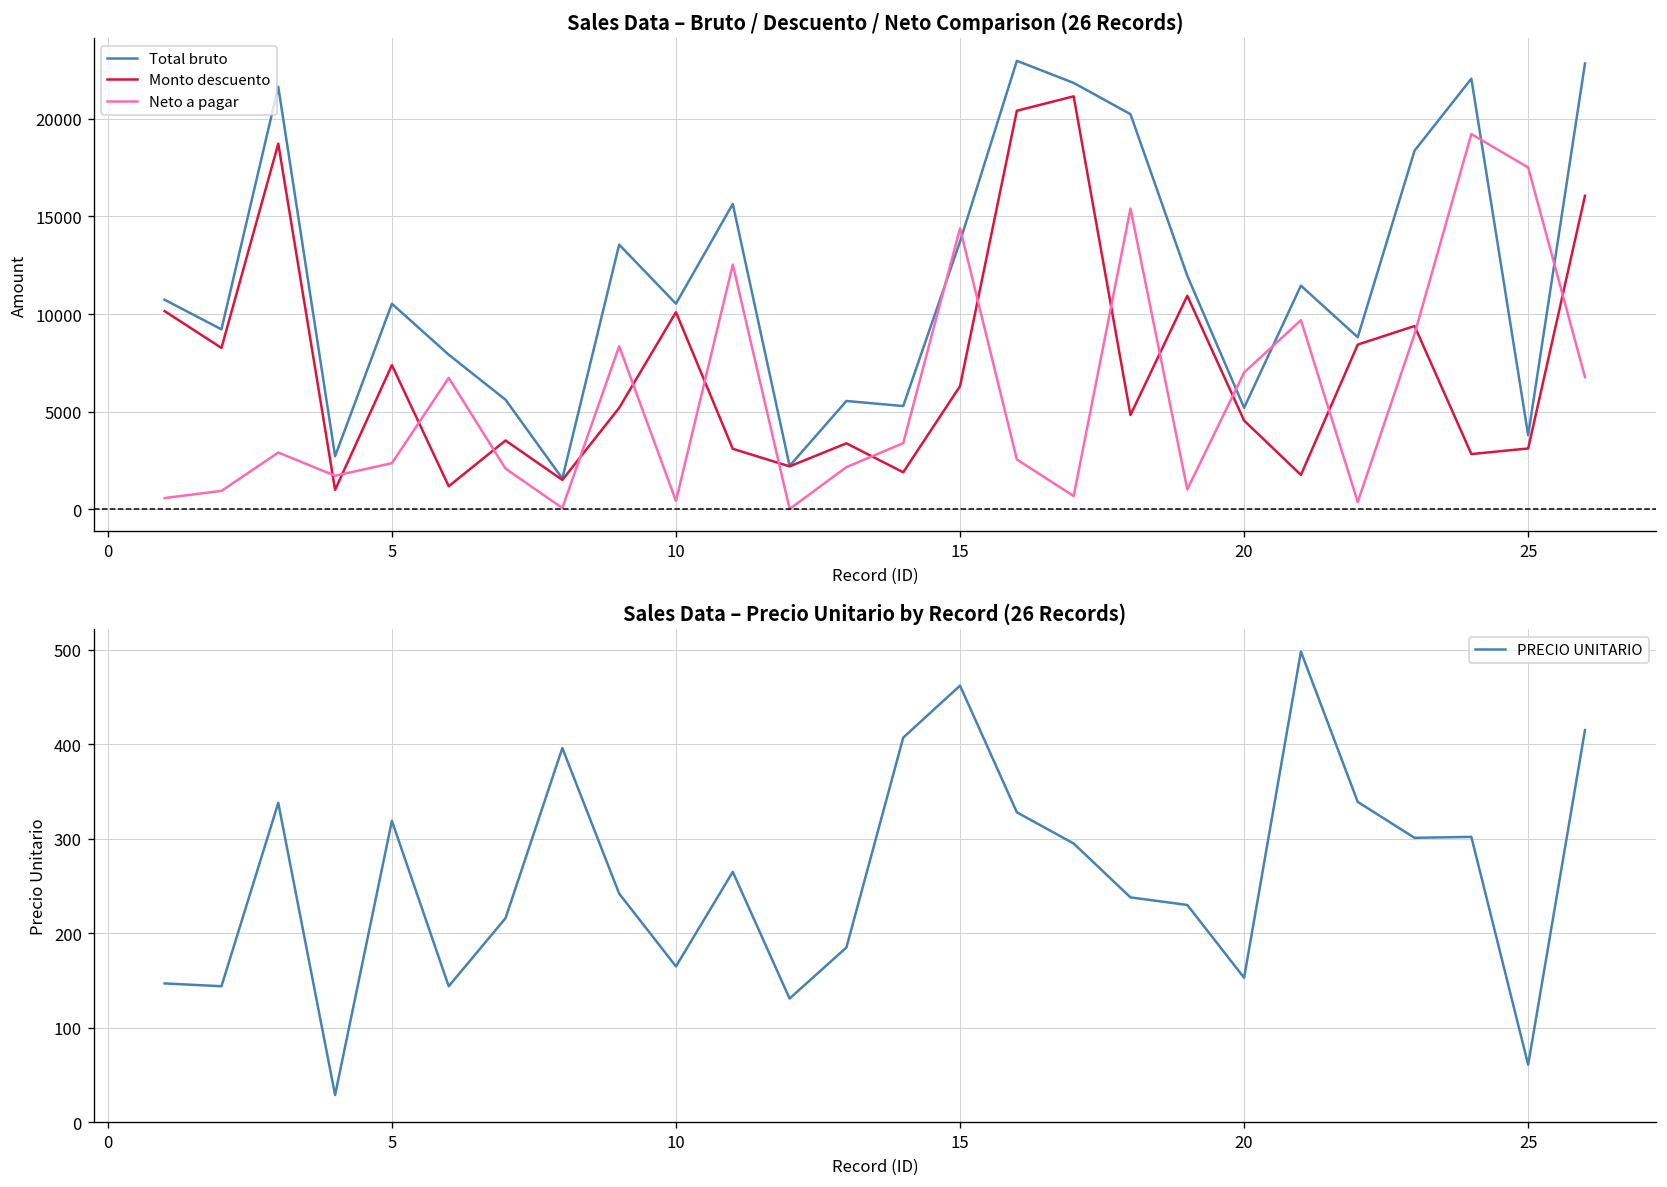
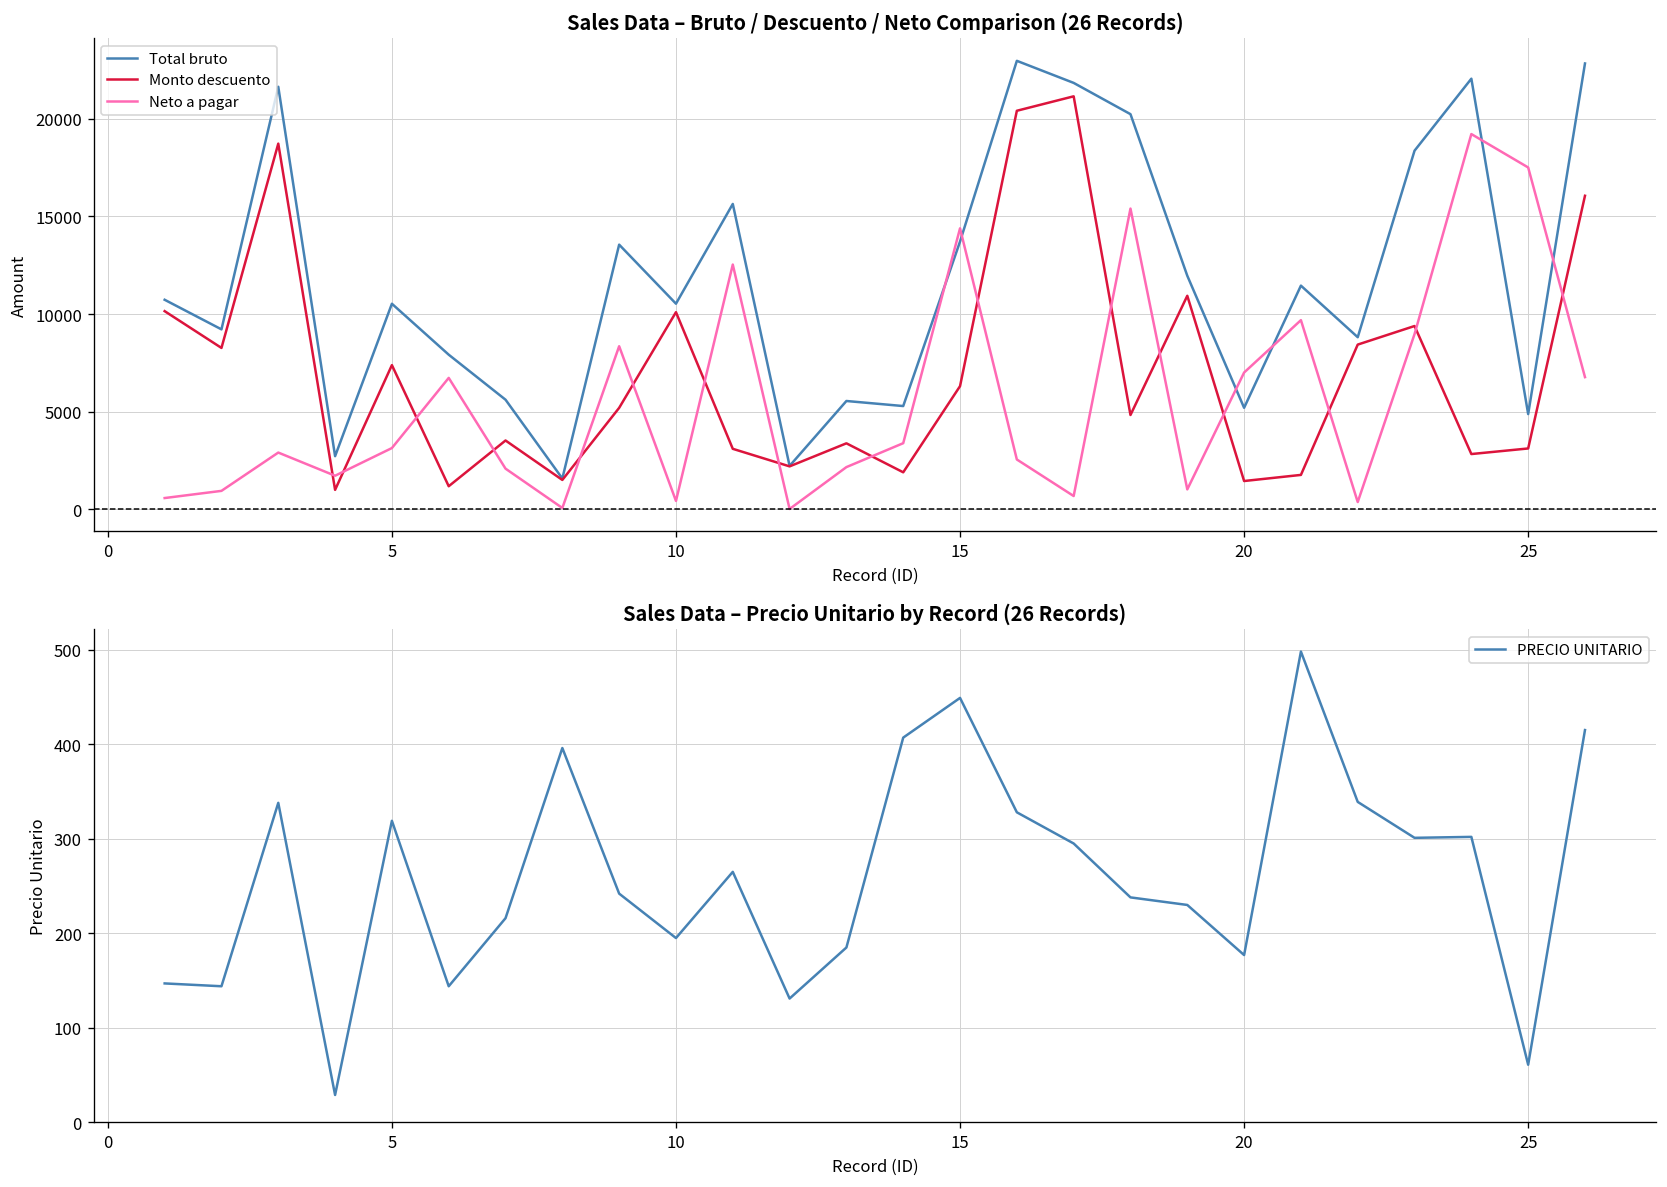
Sales Data – Bruto / Descuento / Neto Comparison (26 Records), Neto a pagar, 5: 2400 -> 3100
Sales Data – Bruto / Descuento / Neto Comparison (26 Records), Monto descuento, 20: 4500 -> 1500
Sales Data – Bruto / Descuento / Neto Comparison (26 Records), Total bruto, 25: 3800 -> 4900
Sales Data – Precio Unitario by Record (26 Records), 10: 170 -> 200
Sales Data – Precio Unitario by Record (26 Records), 15: 460 -> 450
Sales Data – Precio Unitario by Record (26 Records), 20: 150 -> 180
